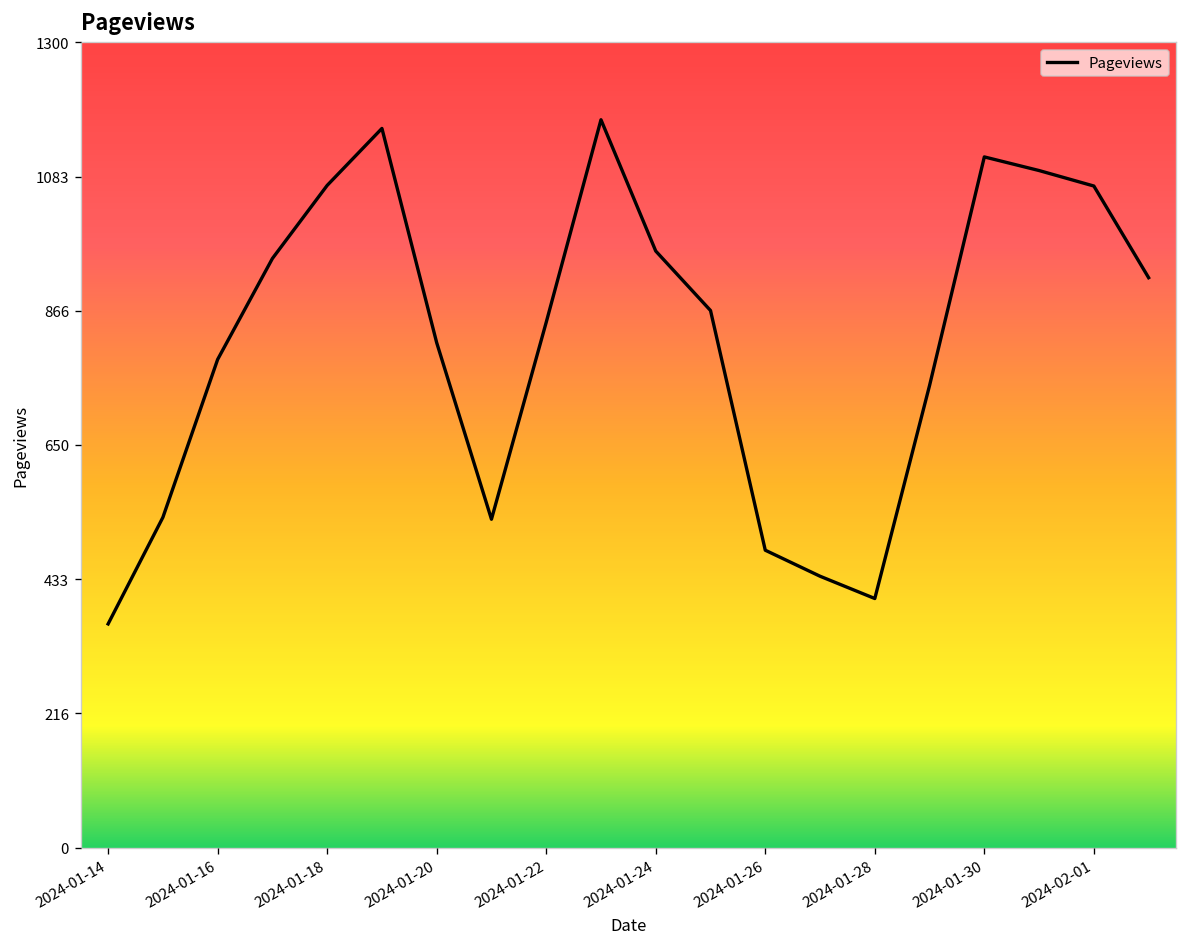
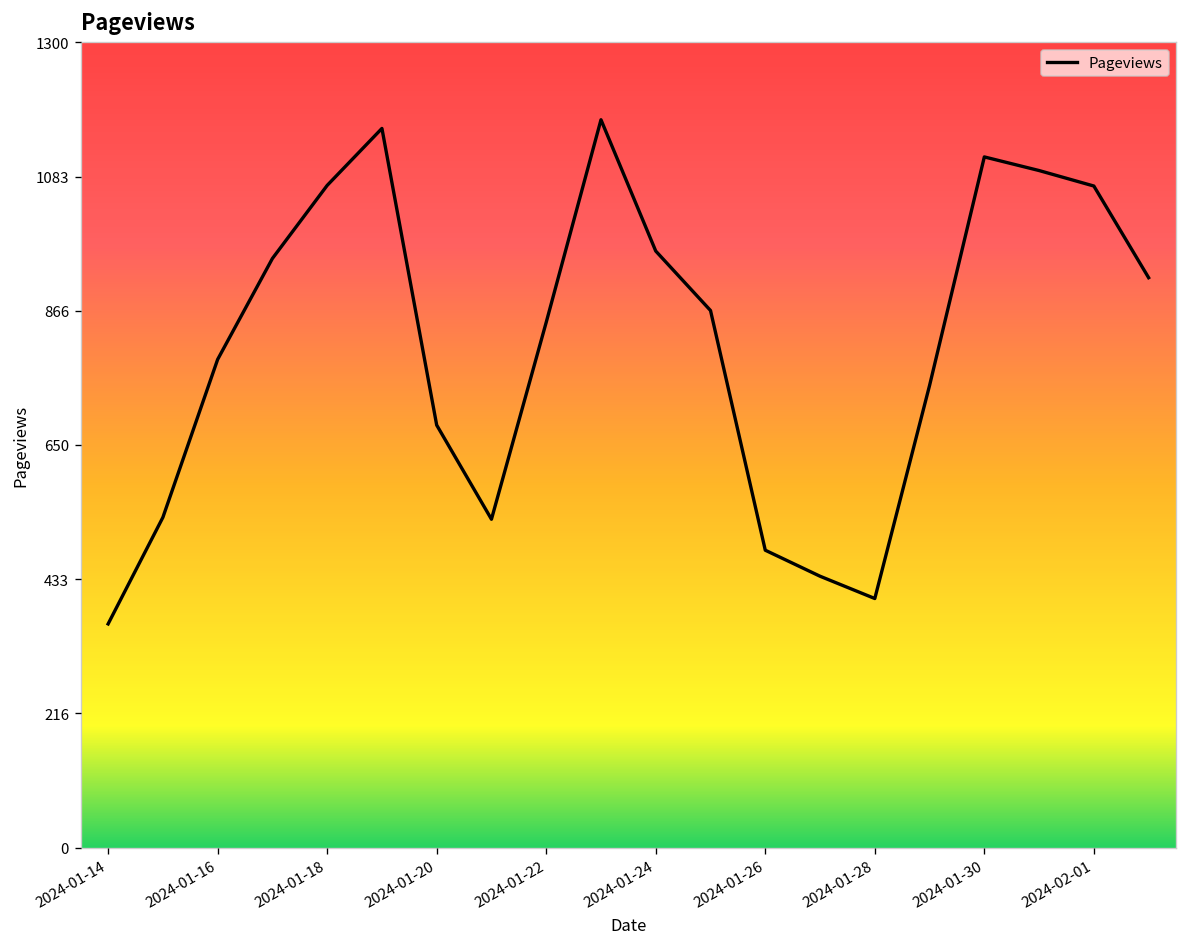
2024-01-20: 820 -> 680
